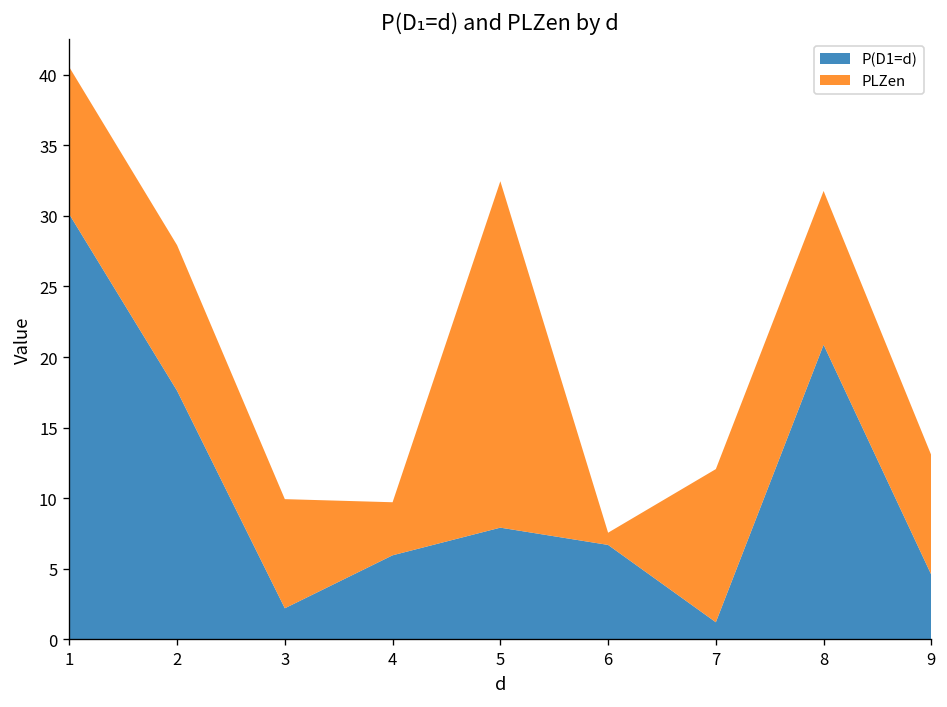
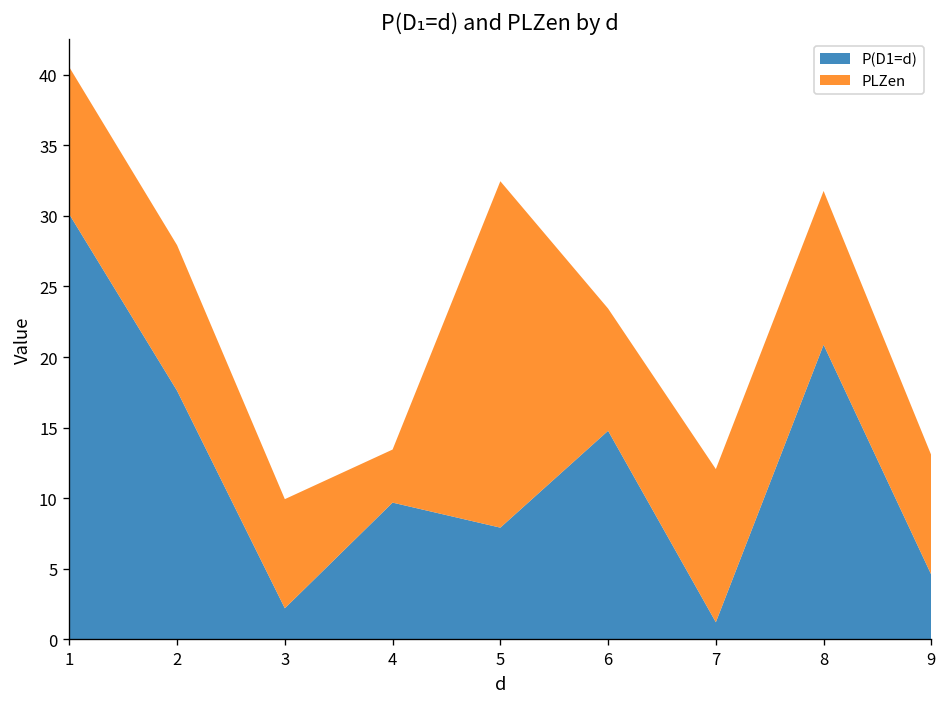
P(D1=d), 4: 6.0 -> 9.7
P(D1=d), 6: 6.7 -> 14.8
PLZen, 6: 0.9 -> 8.7
